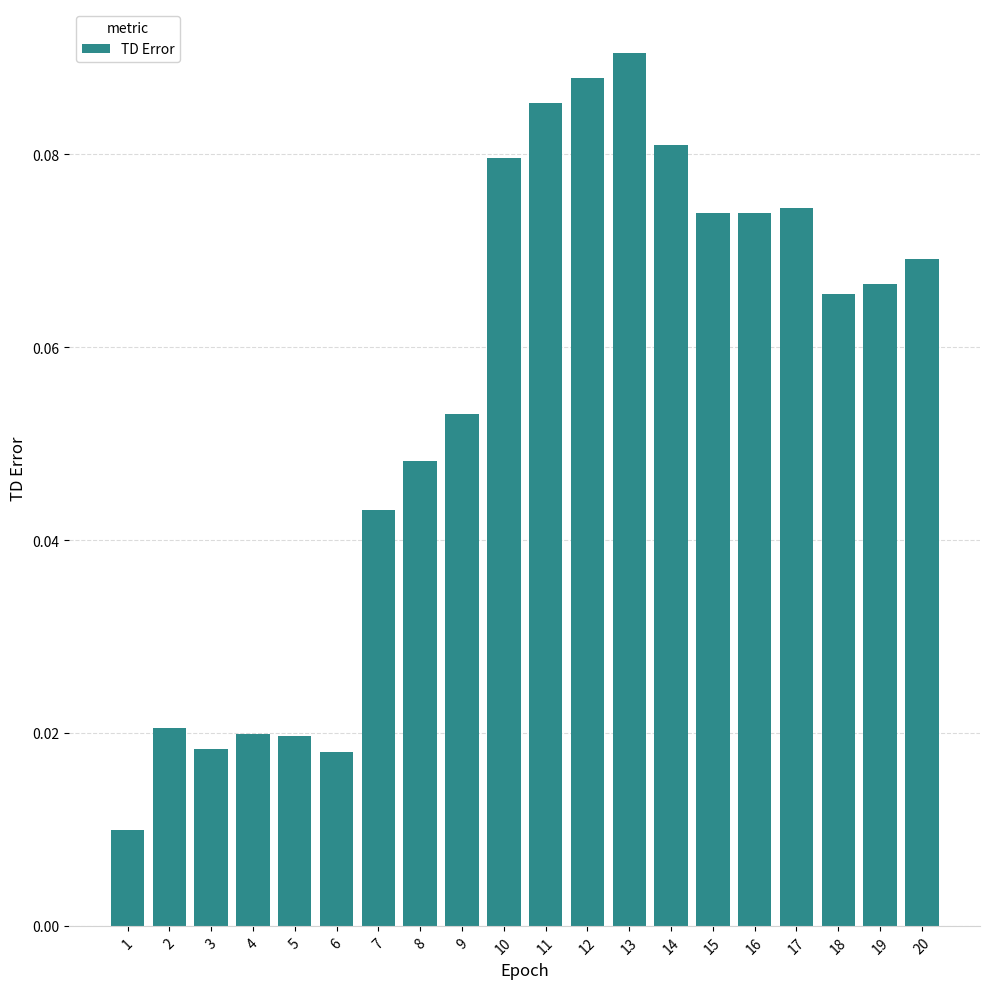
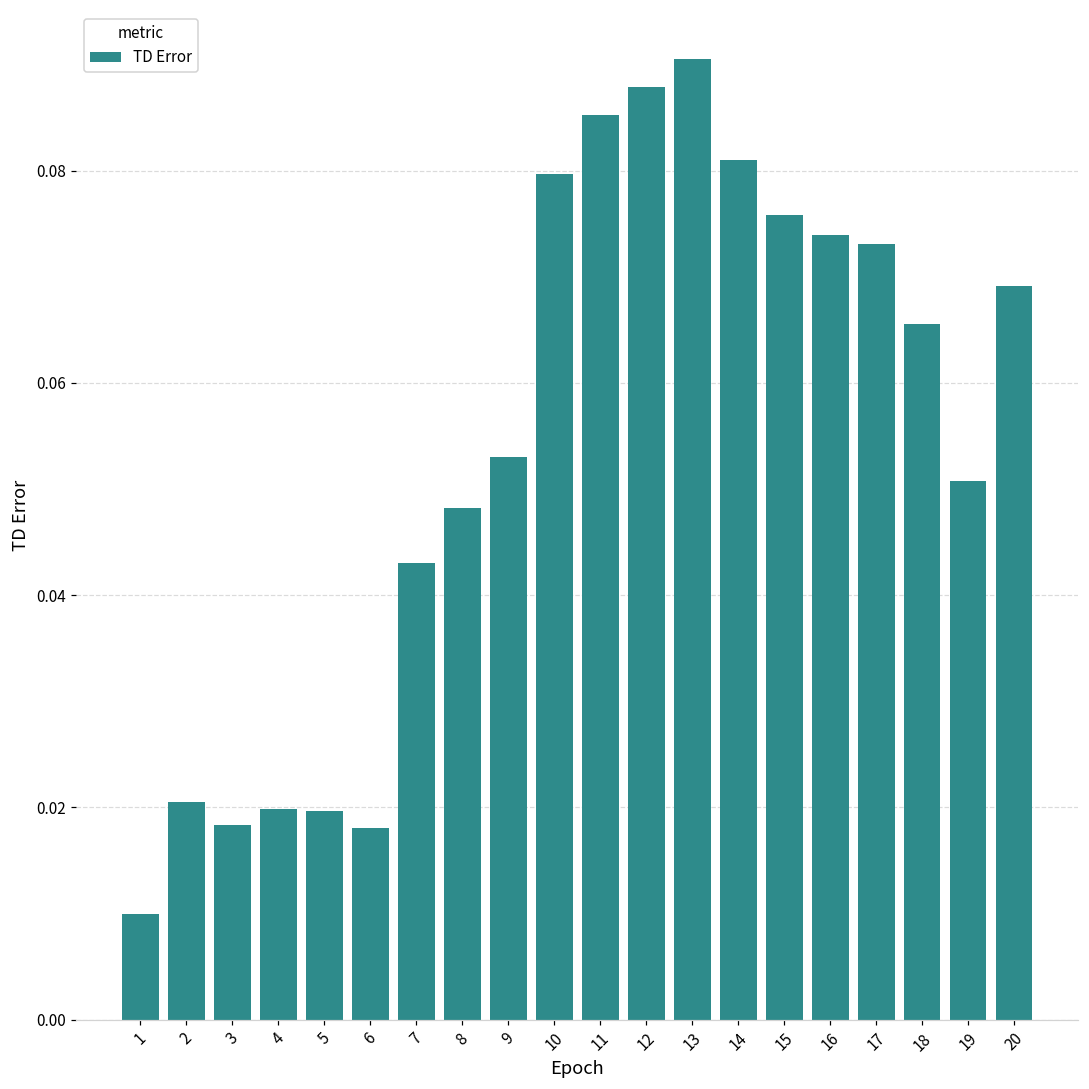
15: 0.074 -> 0.076
17: 0.074 -> 0.073
19: 0.067 -> 0.051
